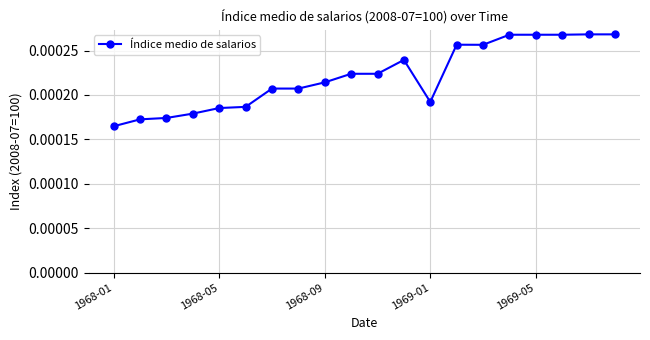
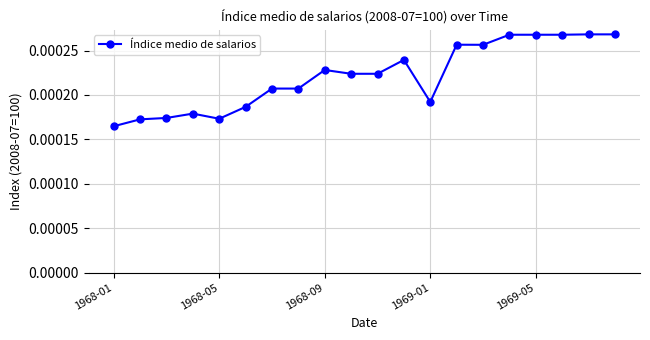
1968-05: 0.00019 -> 0.00017
1968-09: 0.00021 -> 0.00023
